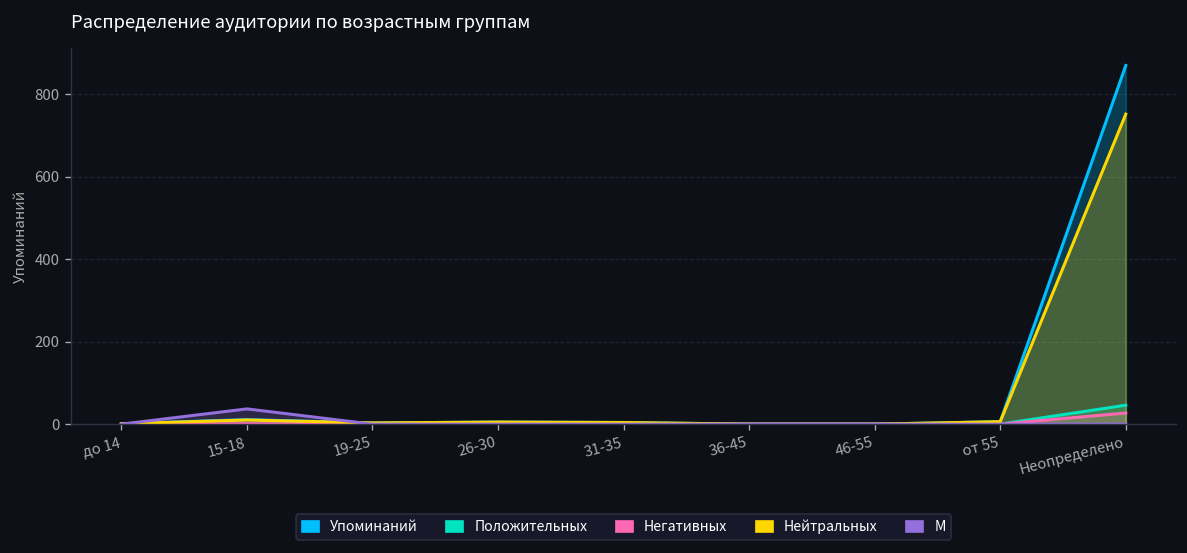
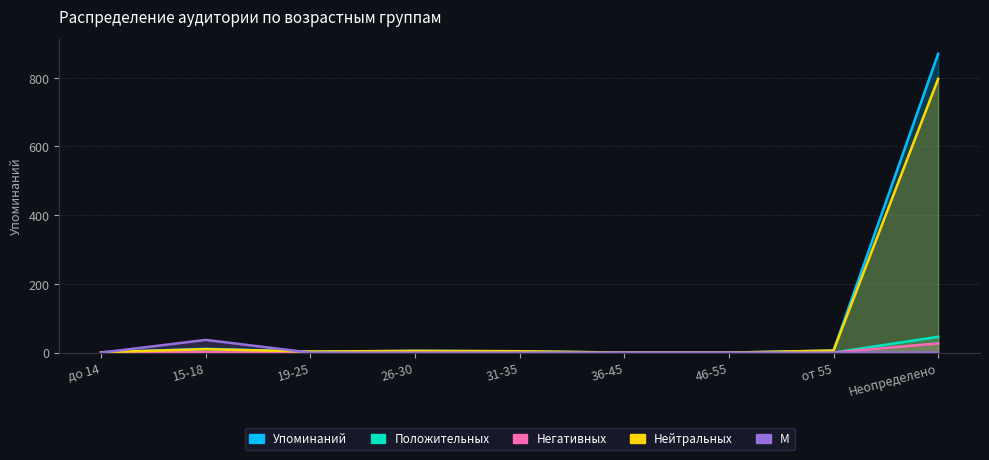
Нейтральных, Неопределено: 750 -> 800
